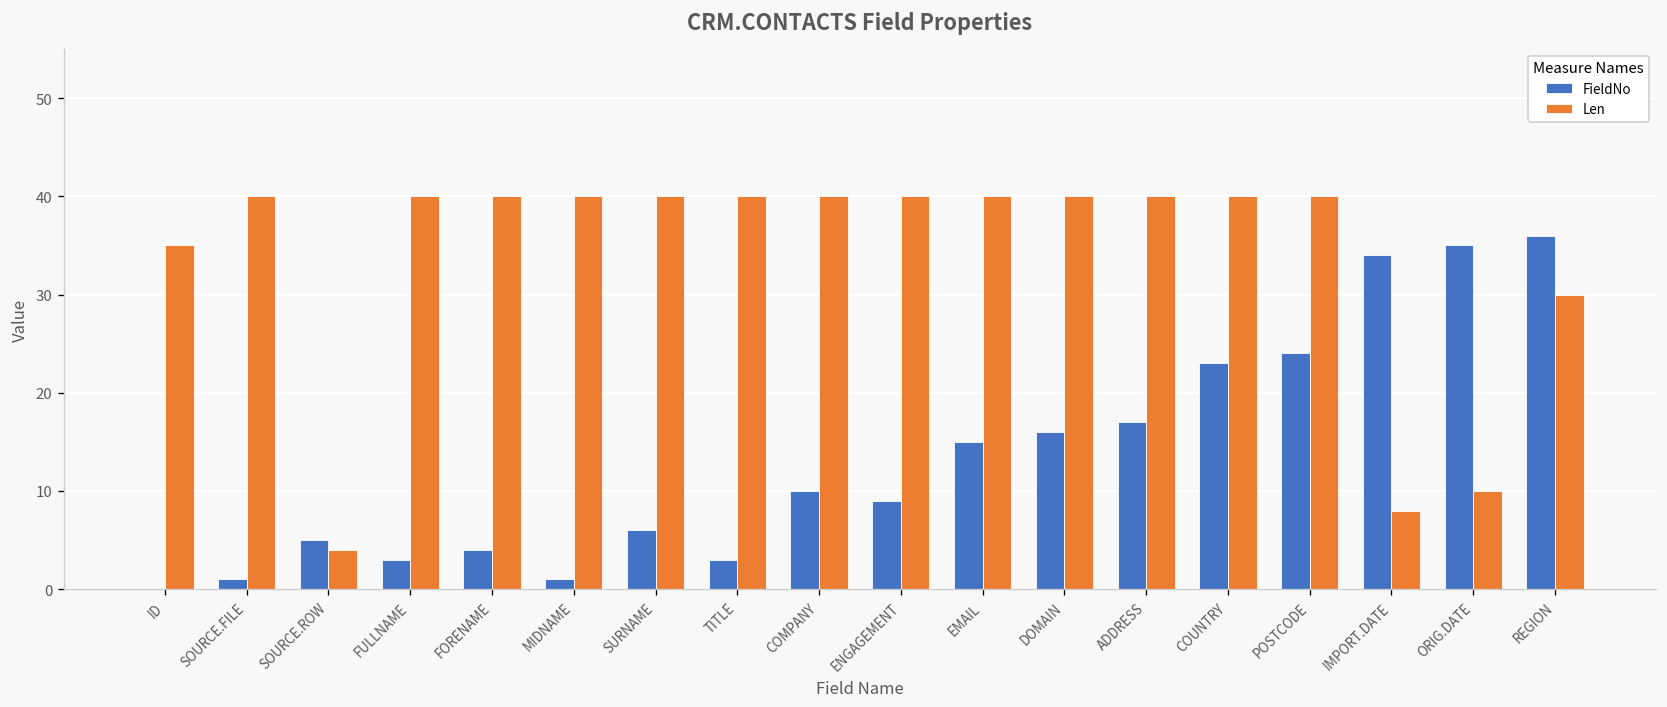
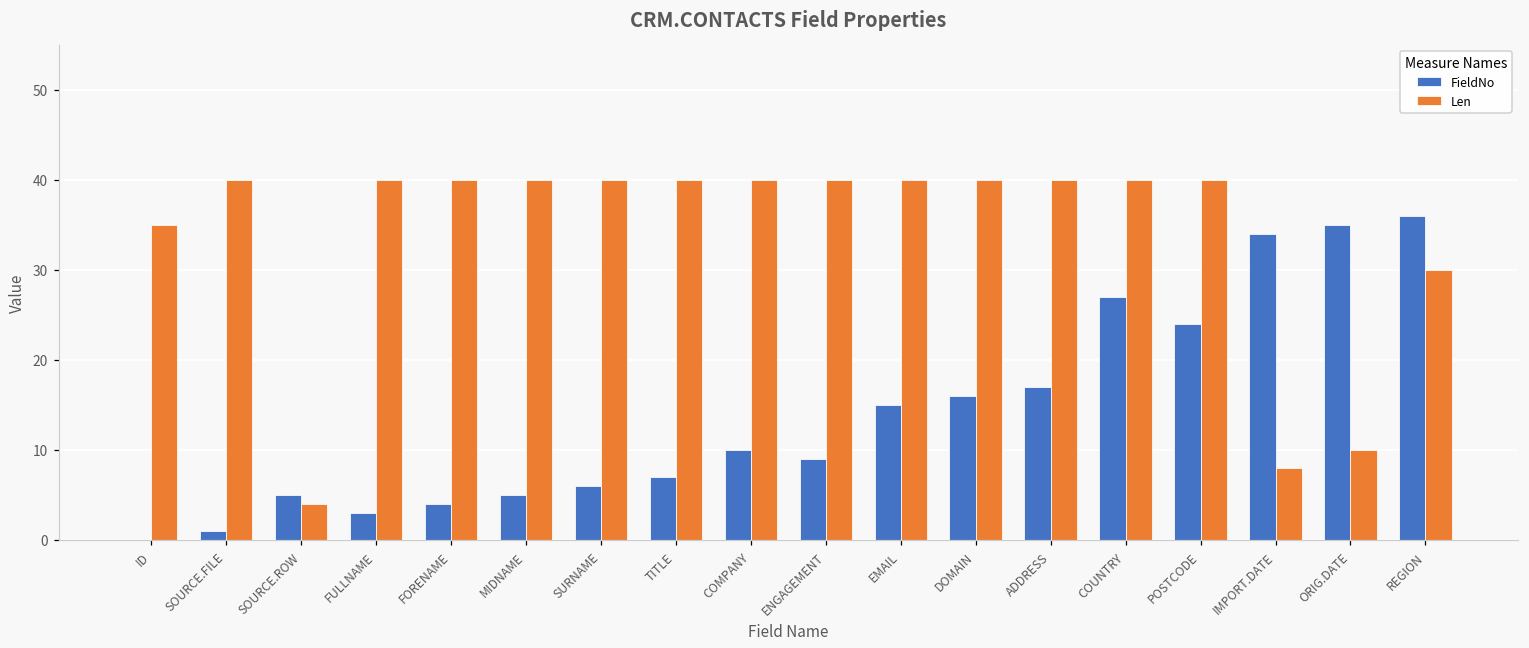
FieldNo, MIDNAME: 1 -> 5
FieldNo, TITLE: 3 -> 7
FieldNo, COUNTRY: 23 -> 27
